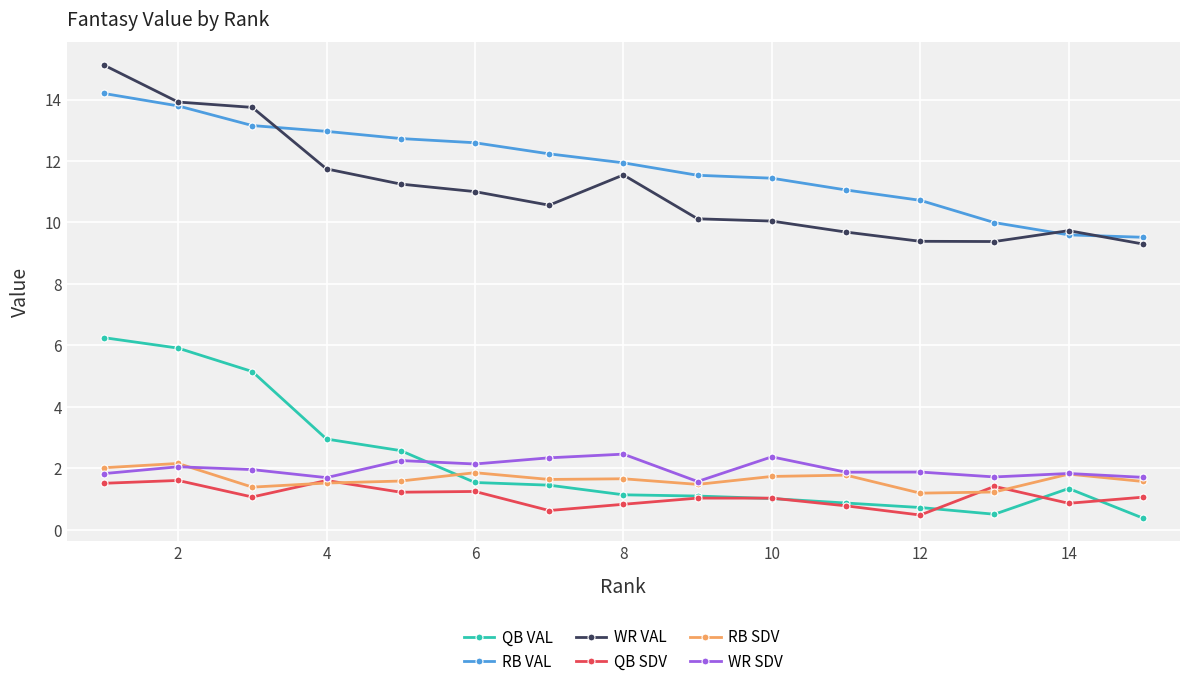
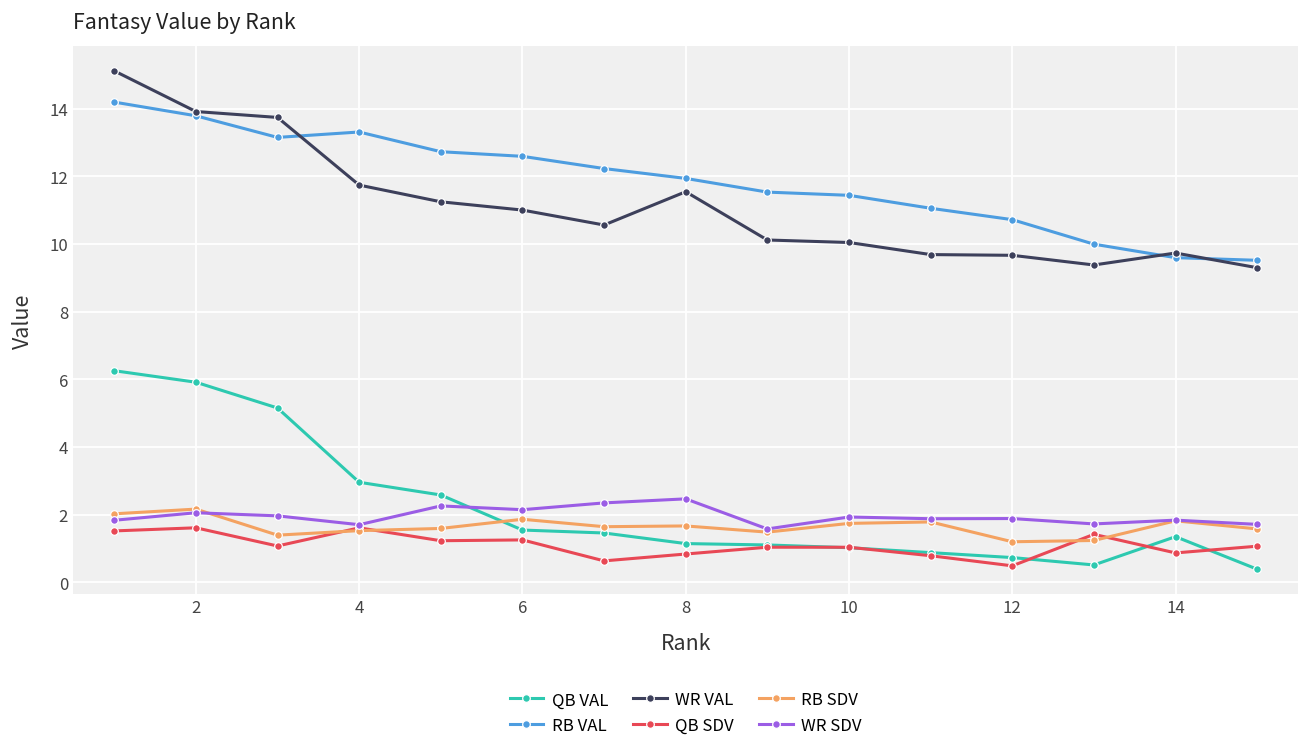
RB VAL, 4: 13.0 -> 13.3
WR SDV, 10: 2.4 -> 1.9
WR VAL, 12: 9.4 -> 9.7
